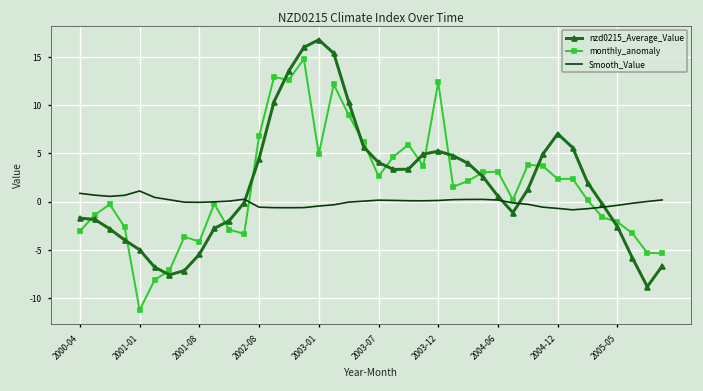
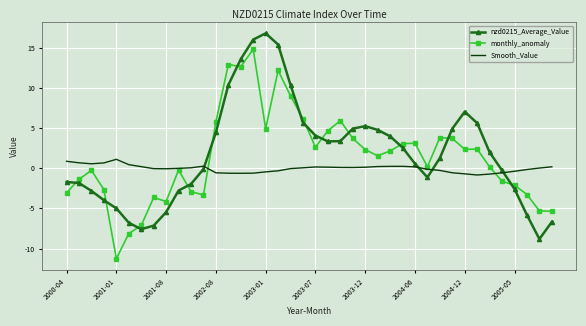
monthly_anomaly, 2002-08: 7 -> 6
monthly_anomaly, 2003-12: 12 -> 2
